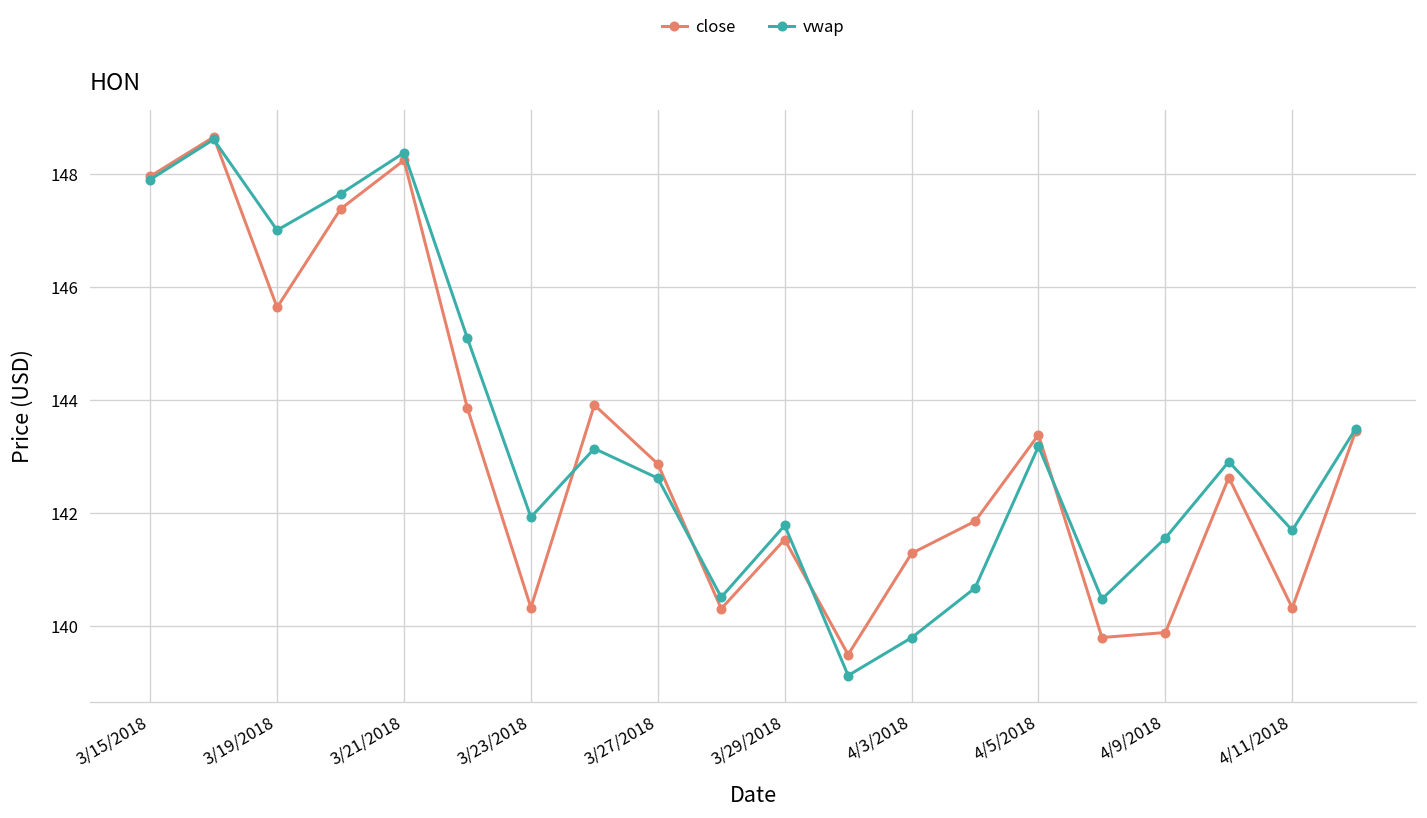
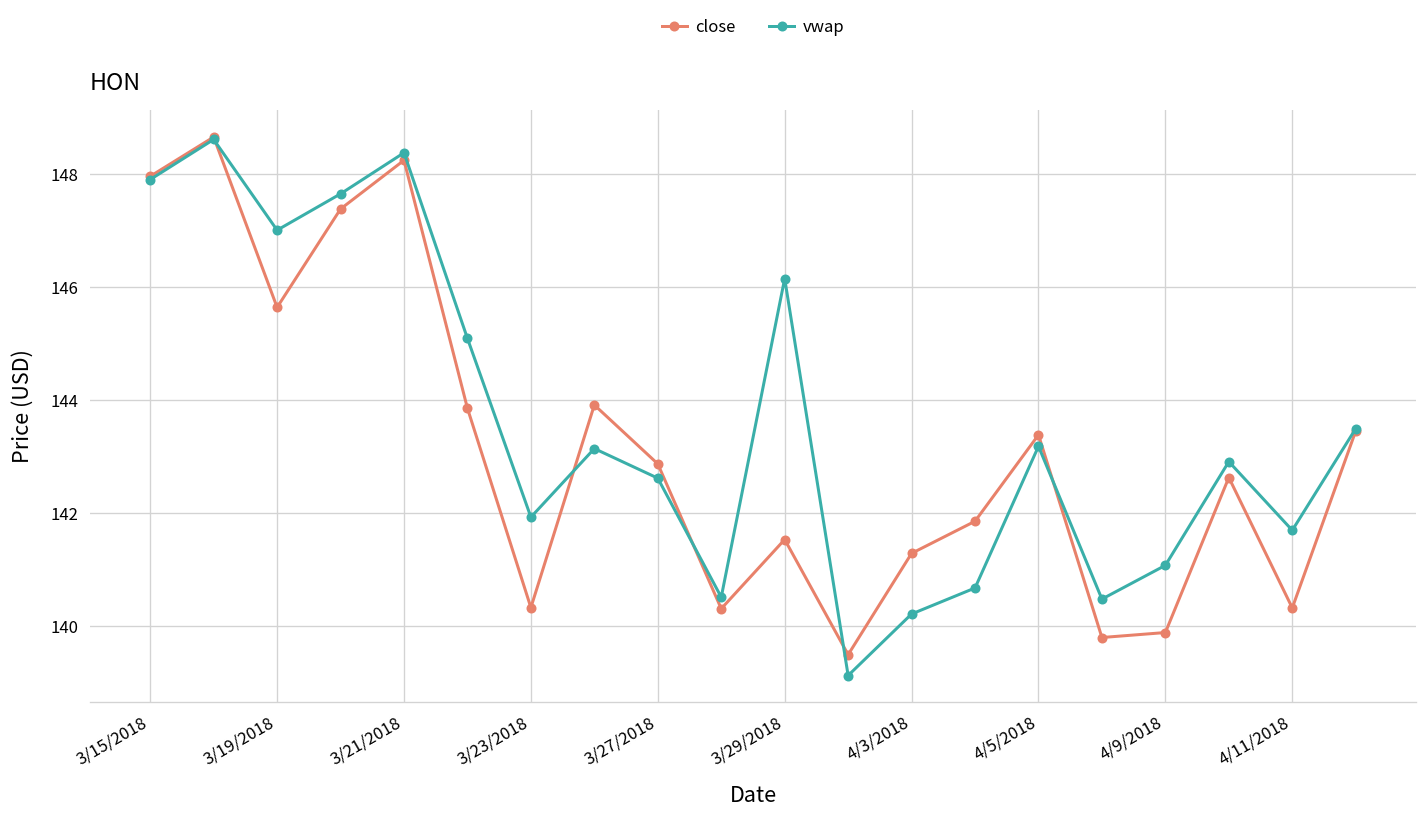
vwap, 3/29/2018: 141.8 -> 146.1
vwap, 4/3/2018: 139.8 -> 140.2
vwap, 4/9/2018: 141.6 -> 141.1
